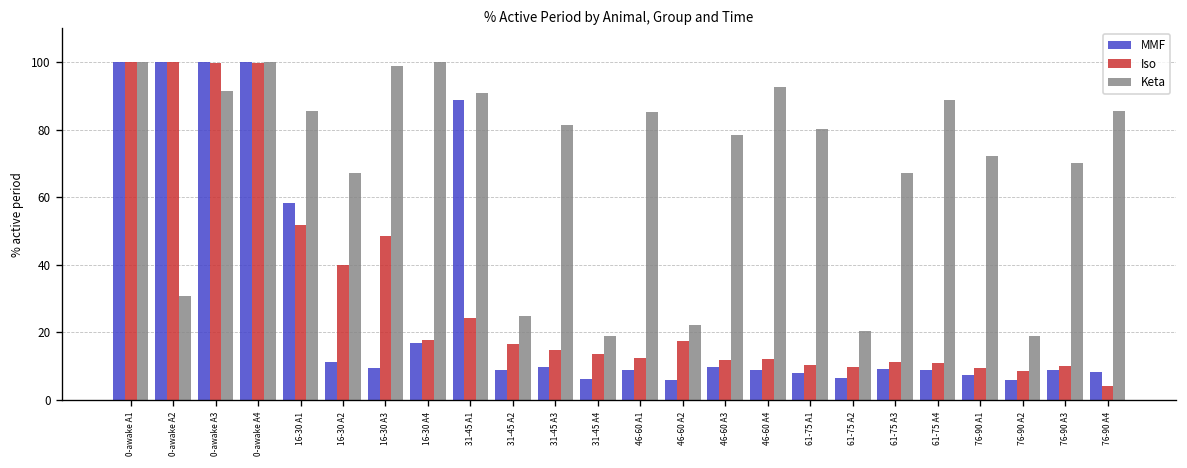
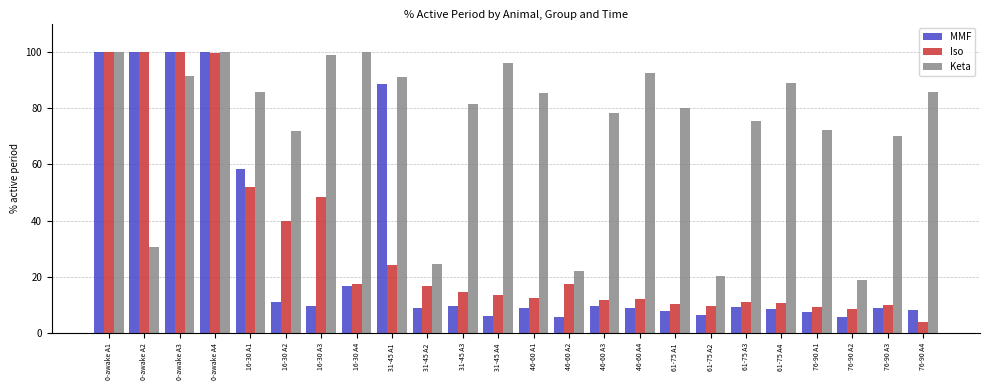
Keta, 16-30 A2: 67 -> 72
Keta, 31-45 A4: 19 -> 96
Keta, 61-75 A3: 67 -> 75
